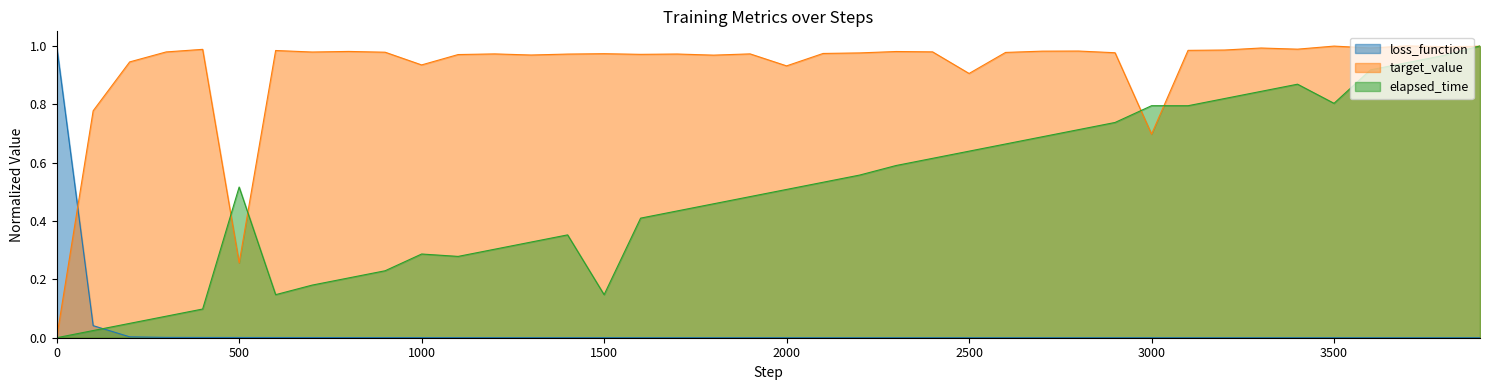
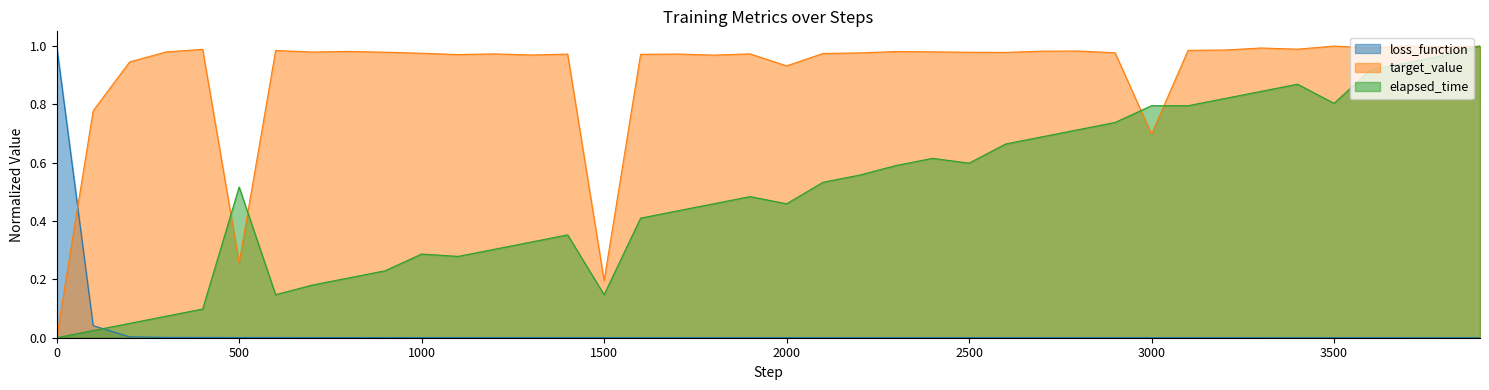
target_value, 1000: 0.93 -> 0.97
target_value, 1500: 0.97 -> 0.20
elapsed_time, 2000: 0.51 -> 0.46
target_value, 2500: 0.91 -> 0.98
elapsed_time, 2500: 0.64 -> 0.60
